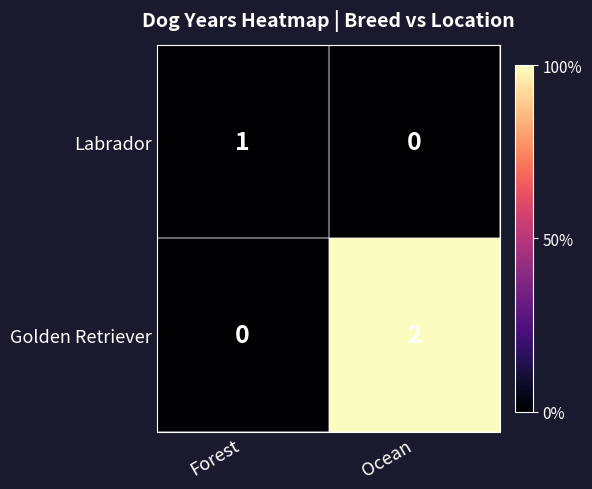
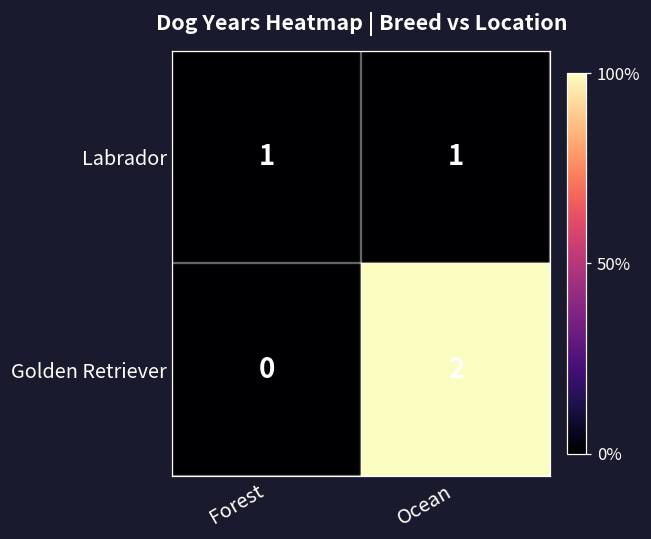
Labrador, Ocean: 0 -> 1
